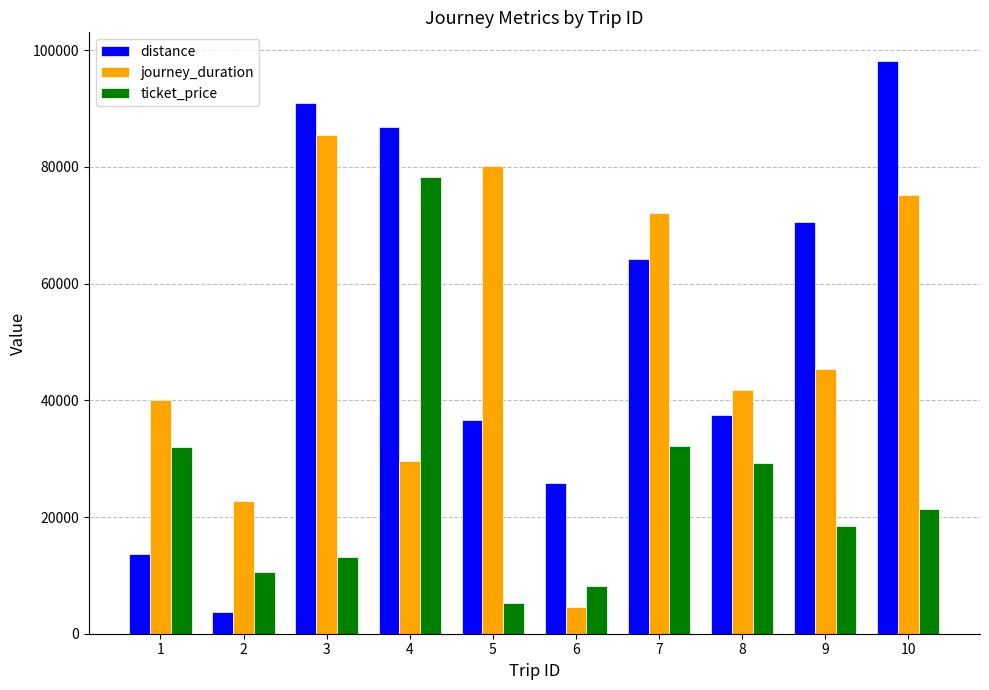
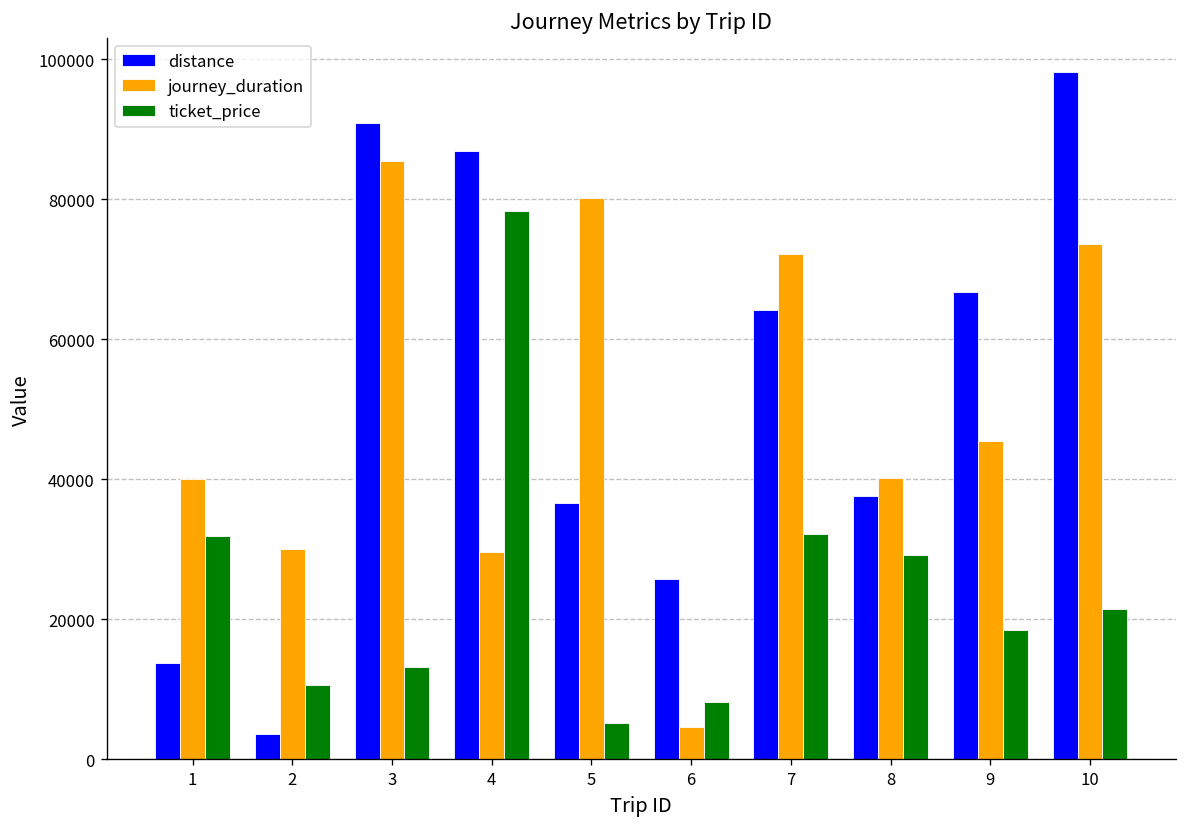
journey_duration, 2: 23000 -> 30000
journey_duration, 8: 42000 -> 40000
distance, 9: 71000 -> 67000
journey_duration, 10: 75000 -> 74000
